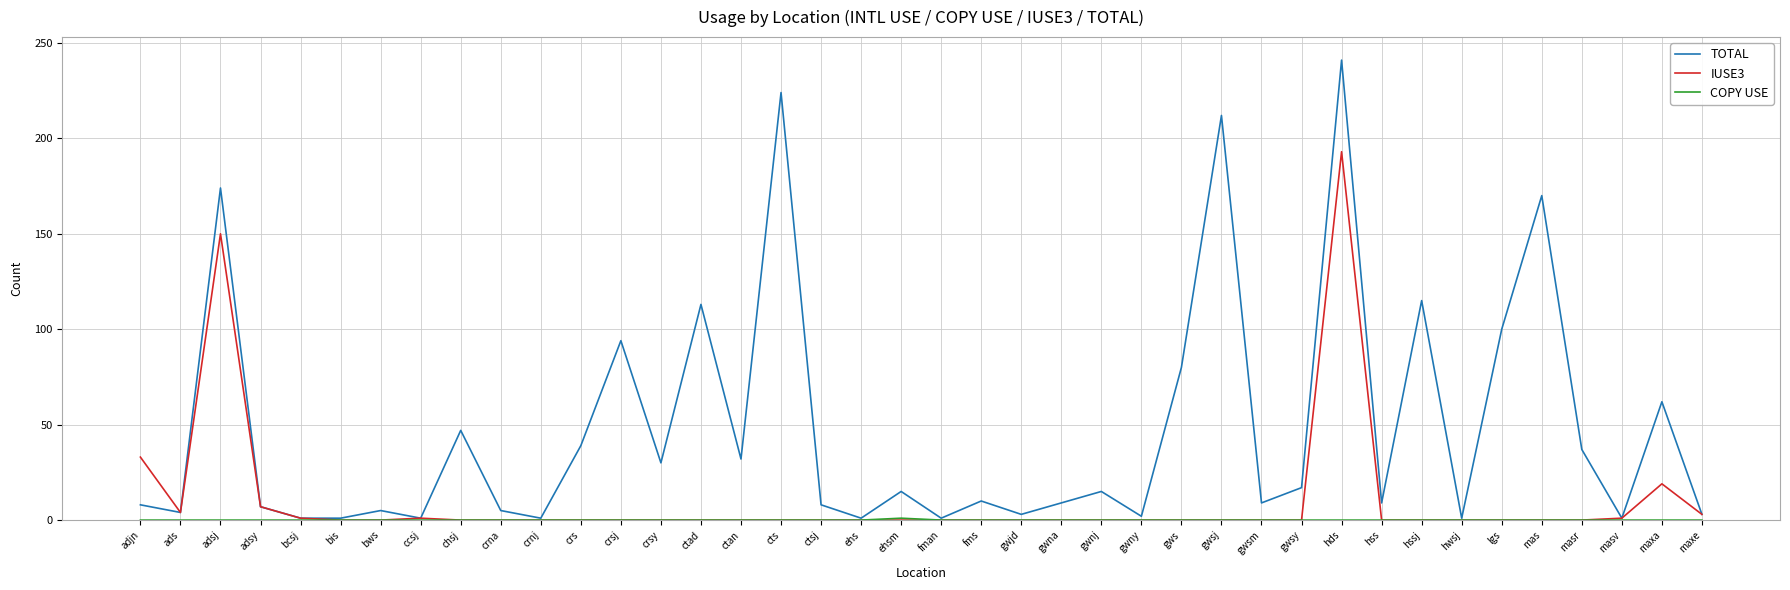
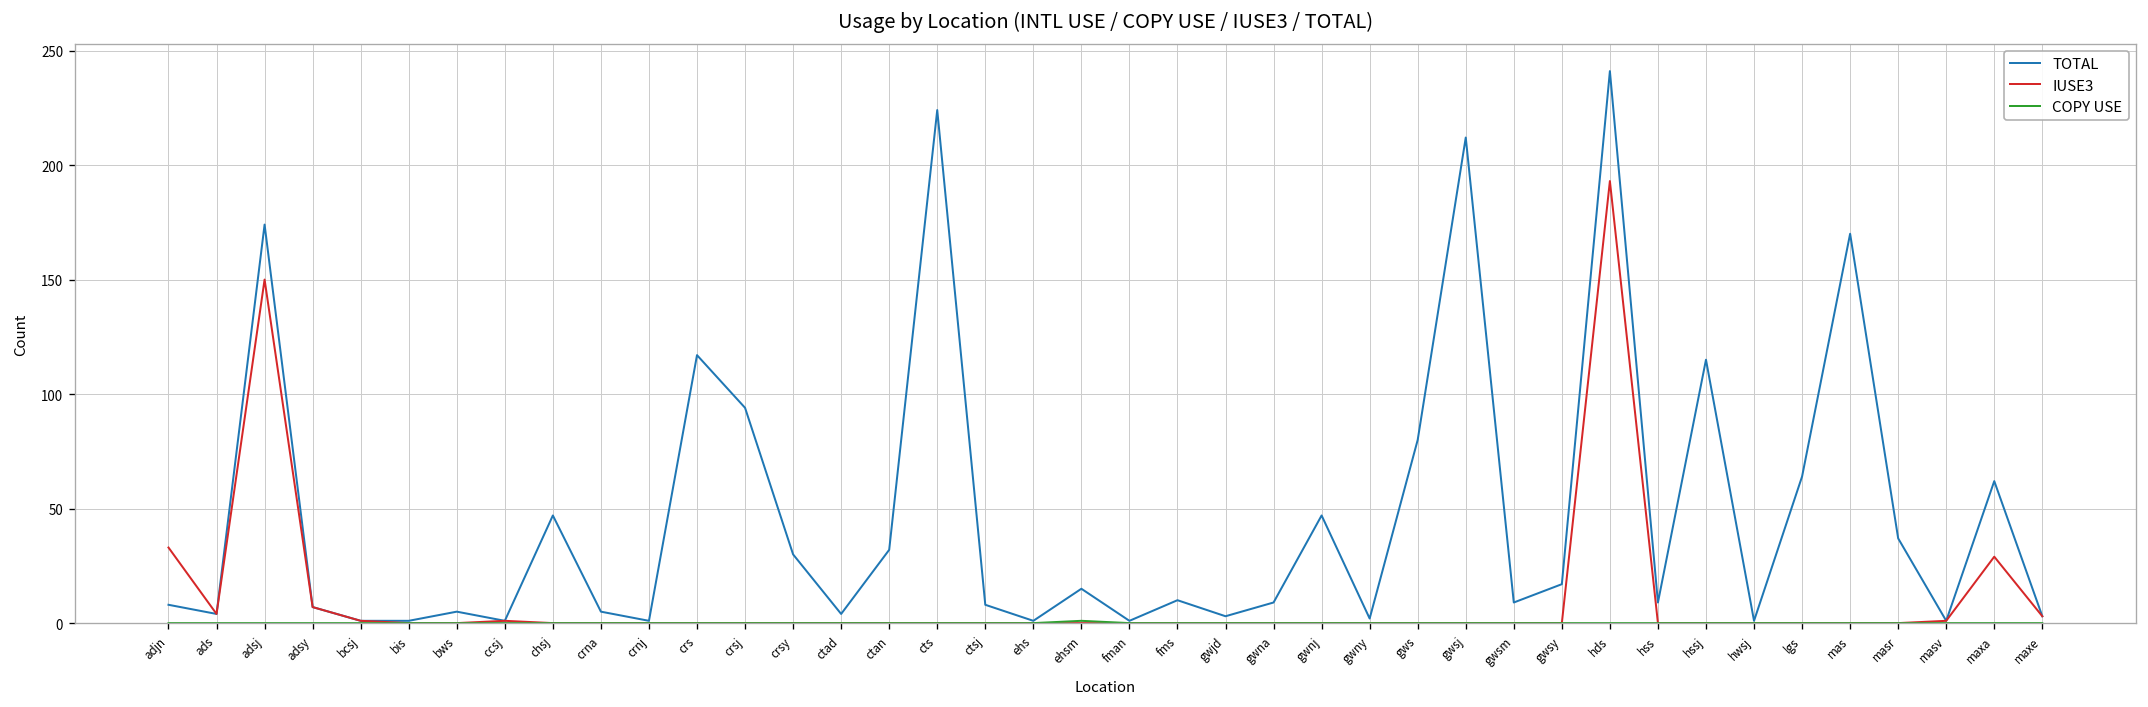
TOTAL, crs: 39 -> 117
TOTAL, ctad: 113 -> 4
TOTAL, gwnj: 15 -> 47
TOTAL, lgs: 100 -> 64
IUSE3, maxa: 19 -> 29
